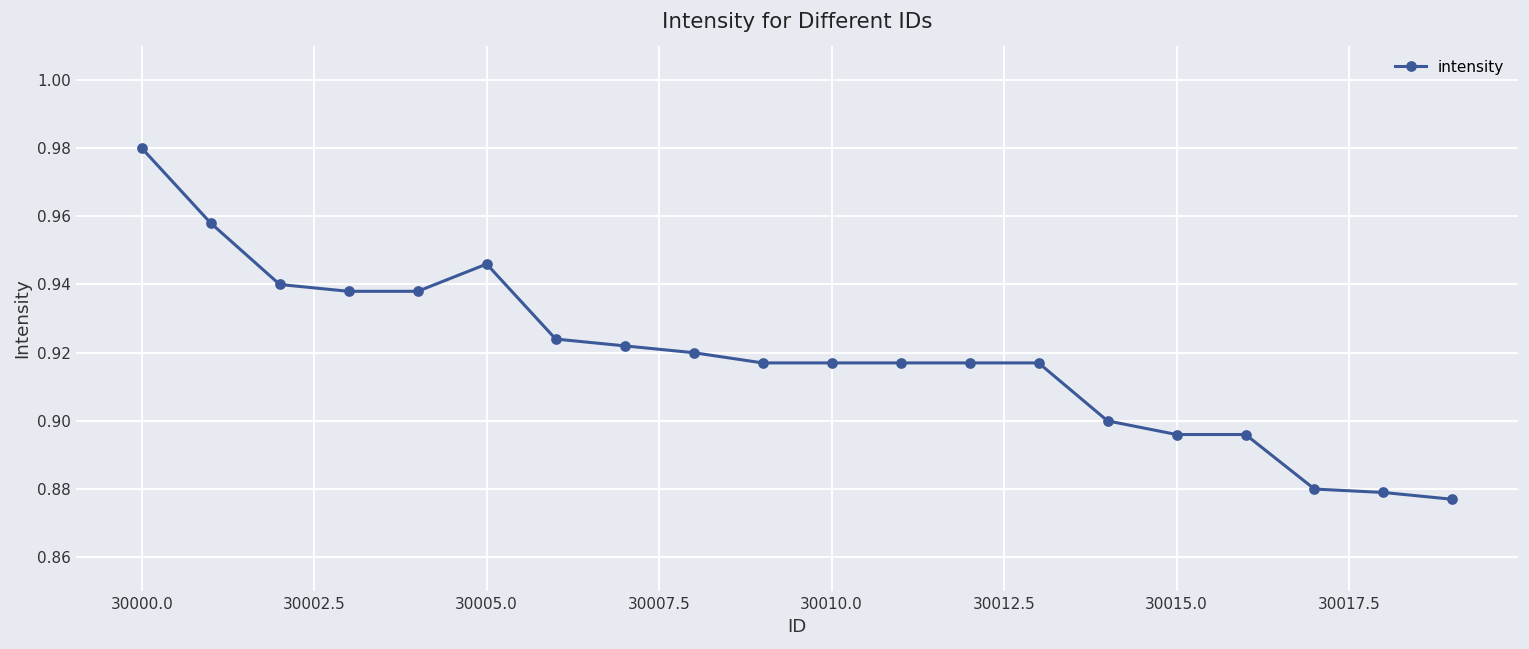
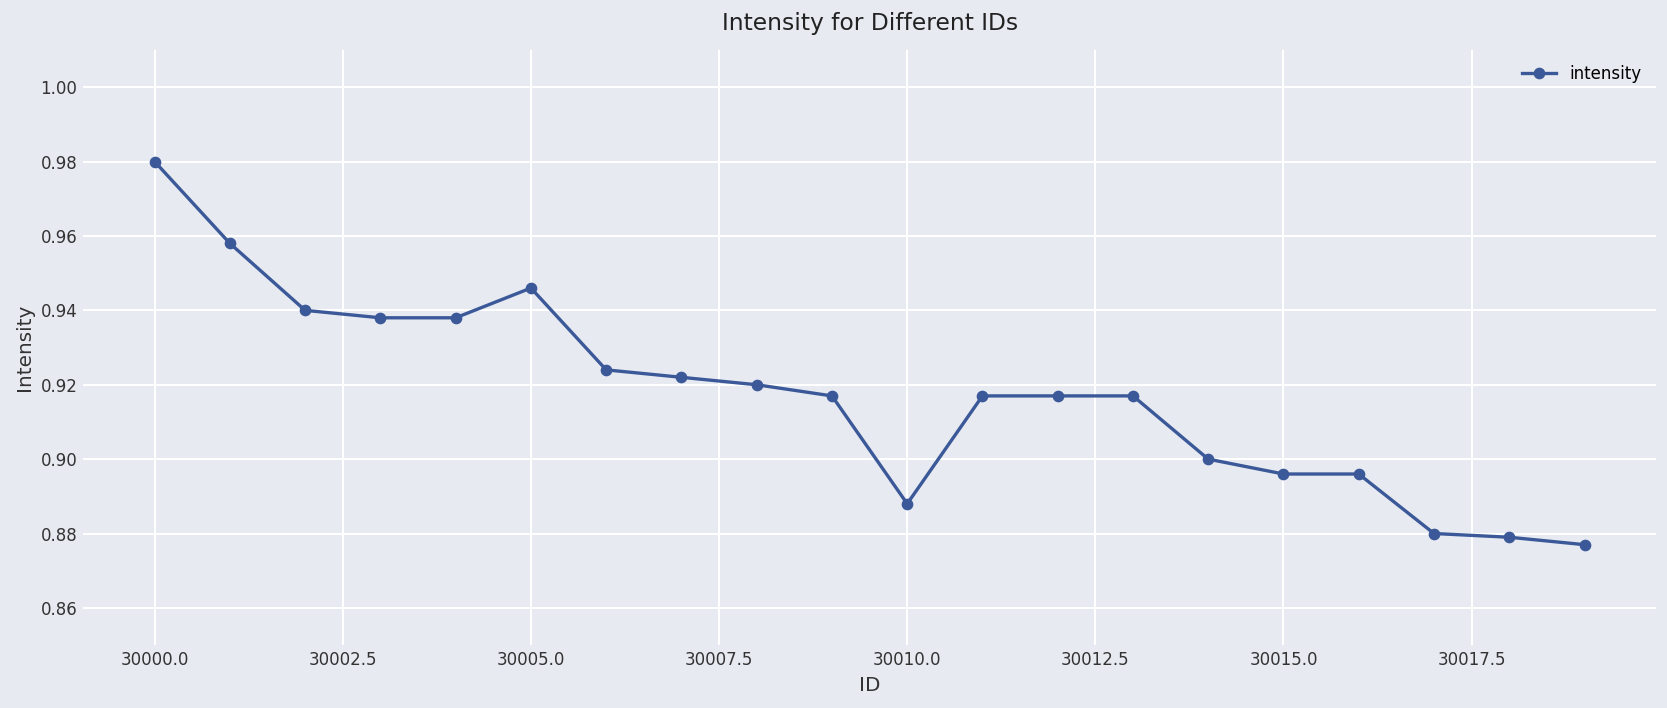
30010.0: 0.917 -> 0.888
